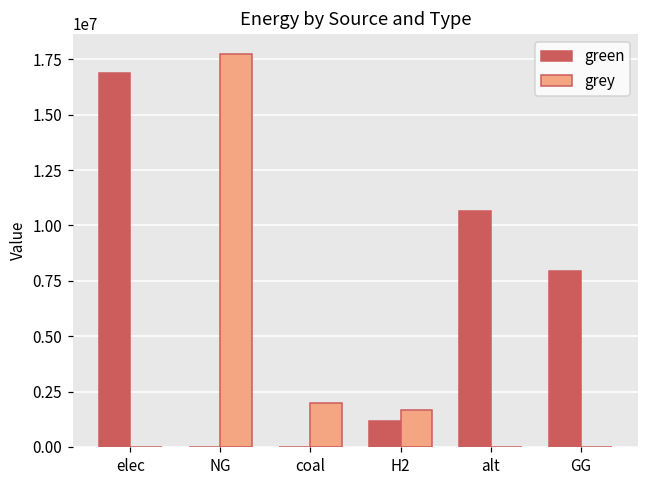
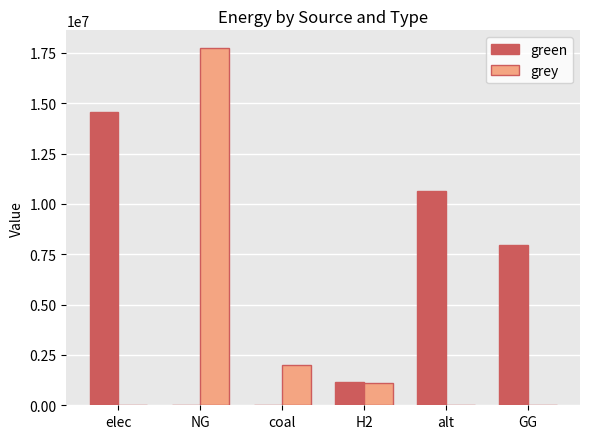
green, elec: 16900000 -> 14600000
grey, H2: 1700000 -> 1100000
